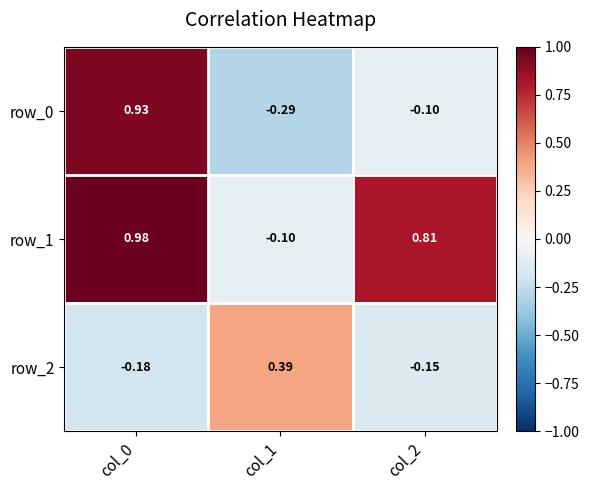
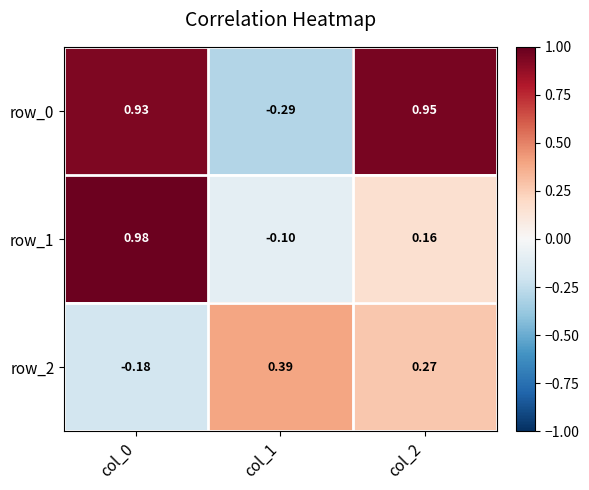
row_0, col_2: -0.10 -> 0.95
row_1, col_2: 0.81 -> 0.16
row_2, col_2: -0.15 -> 0.27
